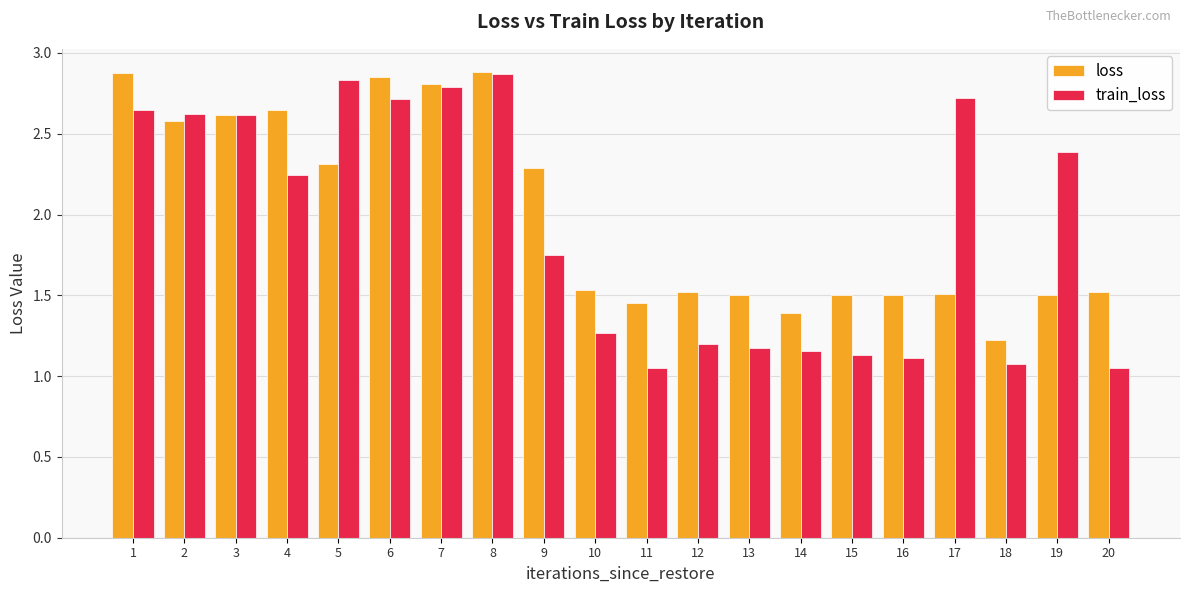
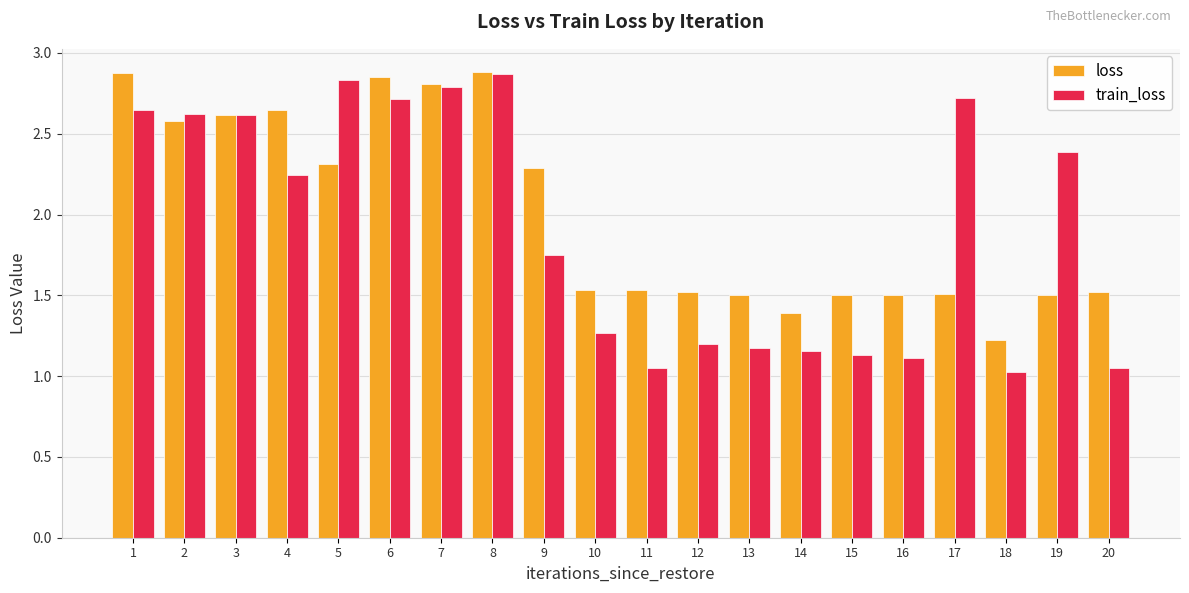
loss, 11: 1.45 -> 1.53
train_loss, 18: 1.08 -> 1.02
